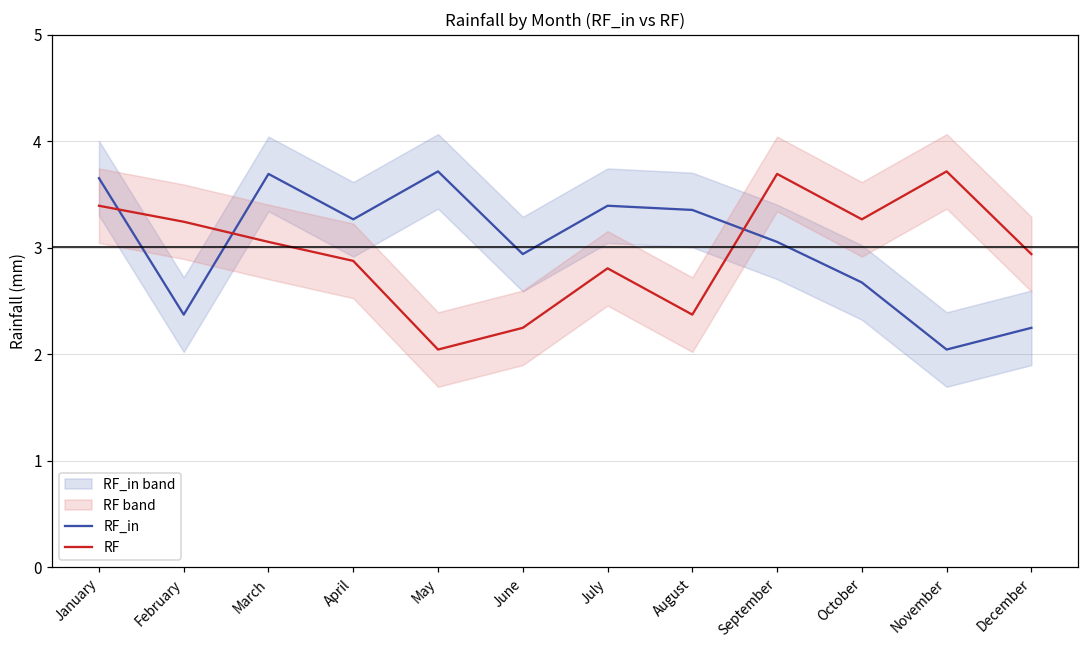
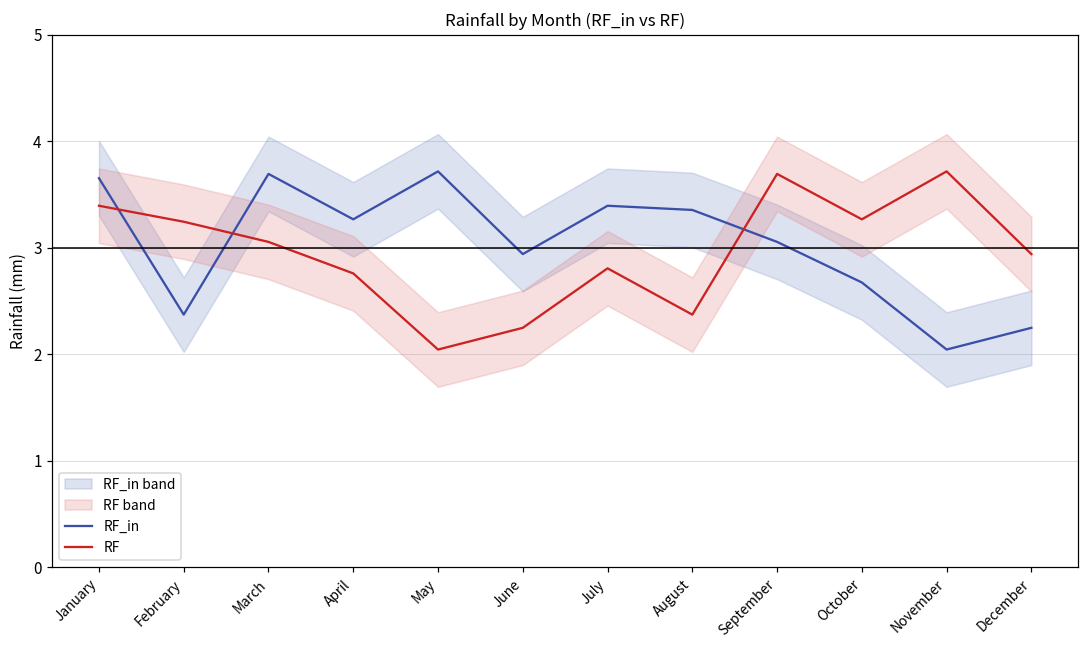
RF, April: 2.9 -> 2.8
